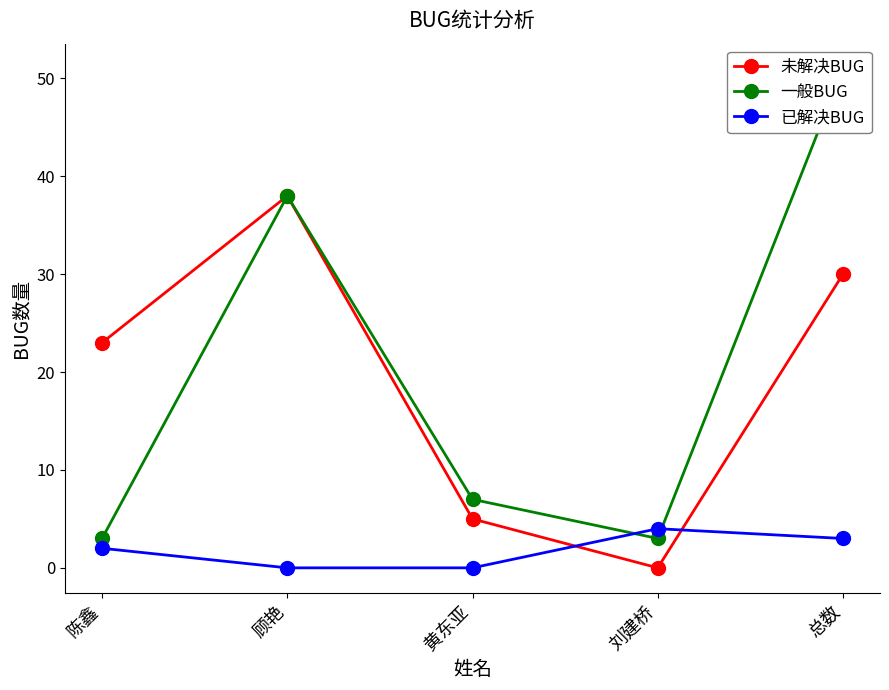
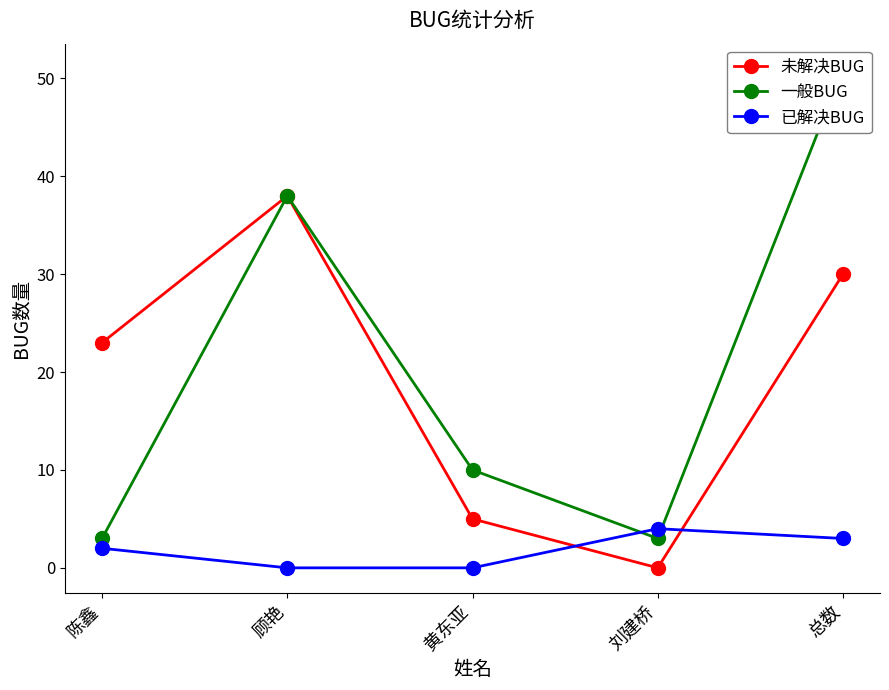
一般BUG, 黄东亚: 7 -> 10
